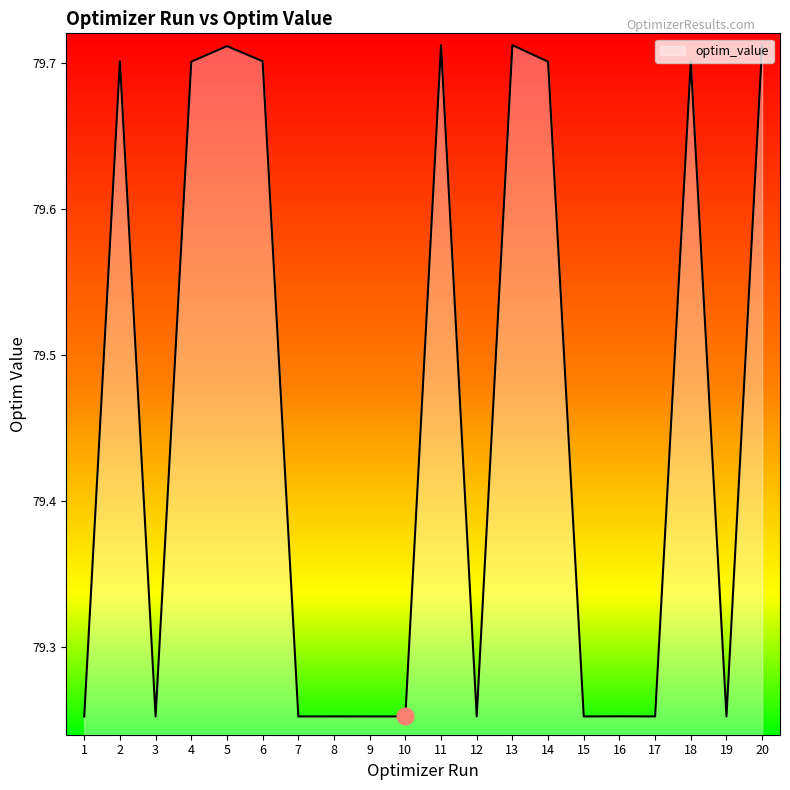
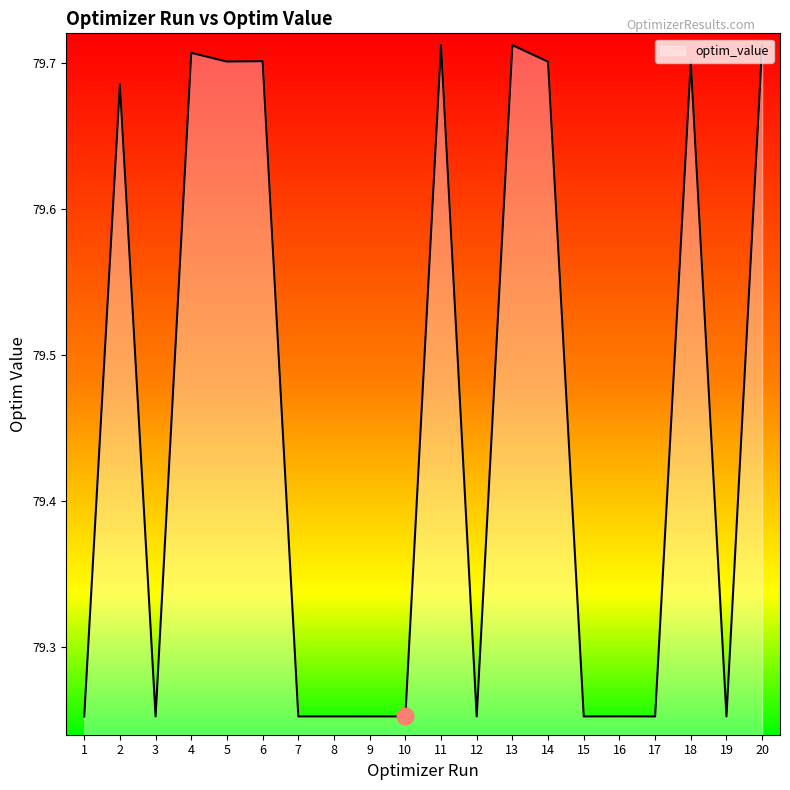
optim_value, 2: 79.701 -> 79.685
optim_value, 4: 79.701 -> 79.707
optim_value, 5: 79.711 -> 79.701
